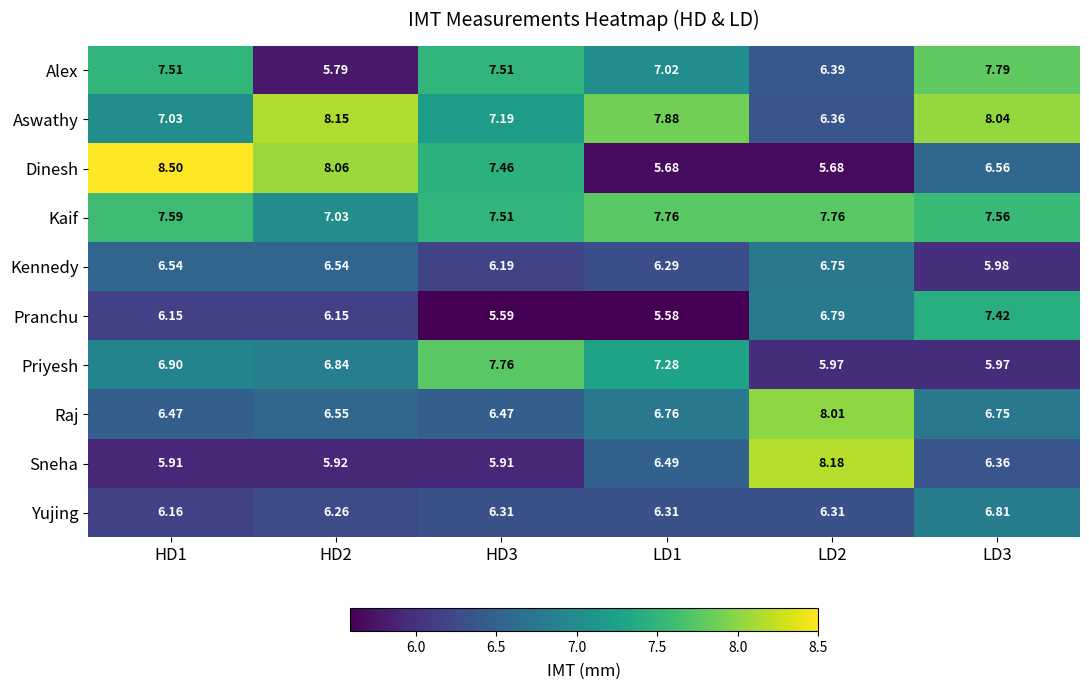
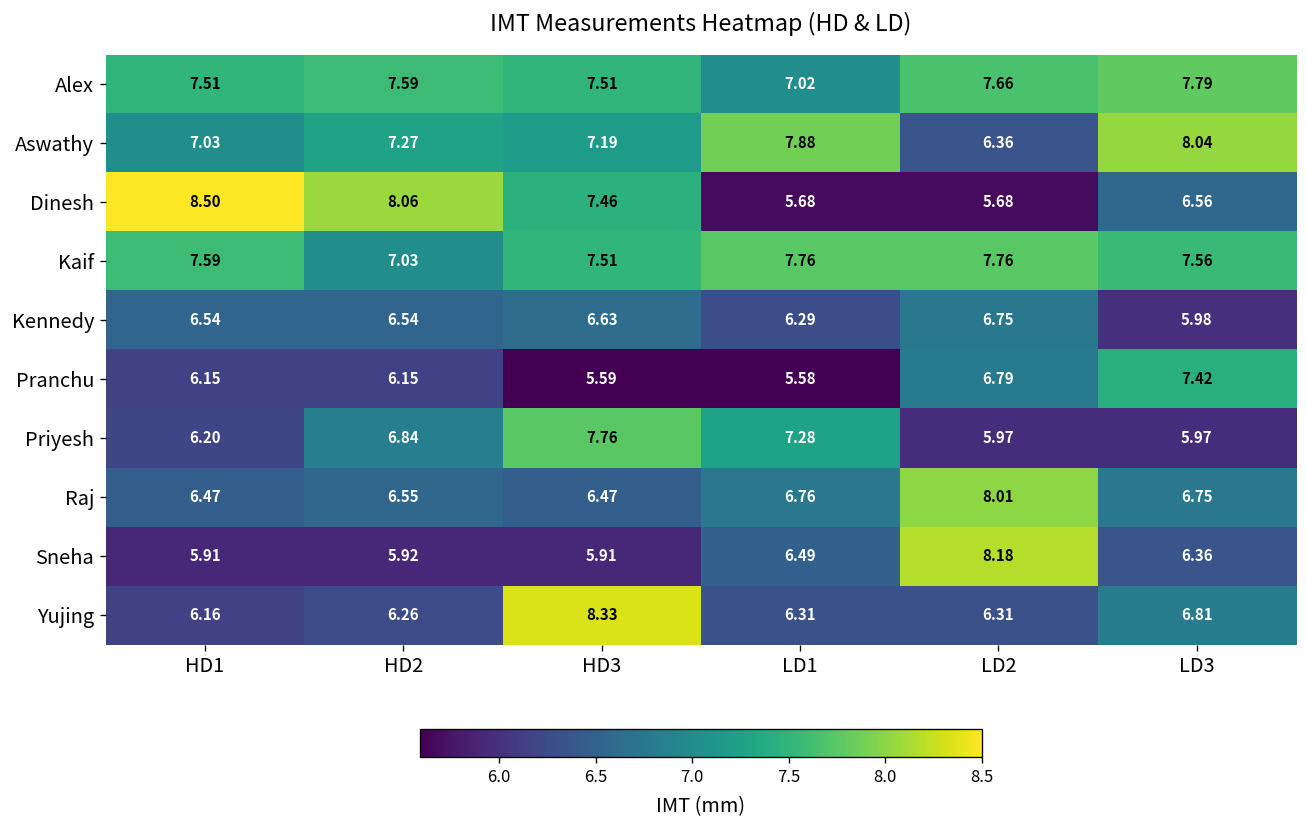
Alex, HD2: 5.79 -> 7.59
Alex, LD2: 6.39 -> 7.66
Aswathy, HD2: 8.15 -> 7.27
Kennedy, HD3: 6.19 -> 6.63
Priyesh, HD1: 6.90 -> 6.20
Yujing, HD3: 6.31 -> 8.33
